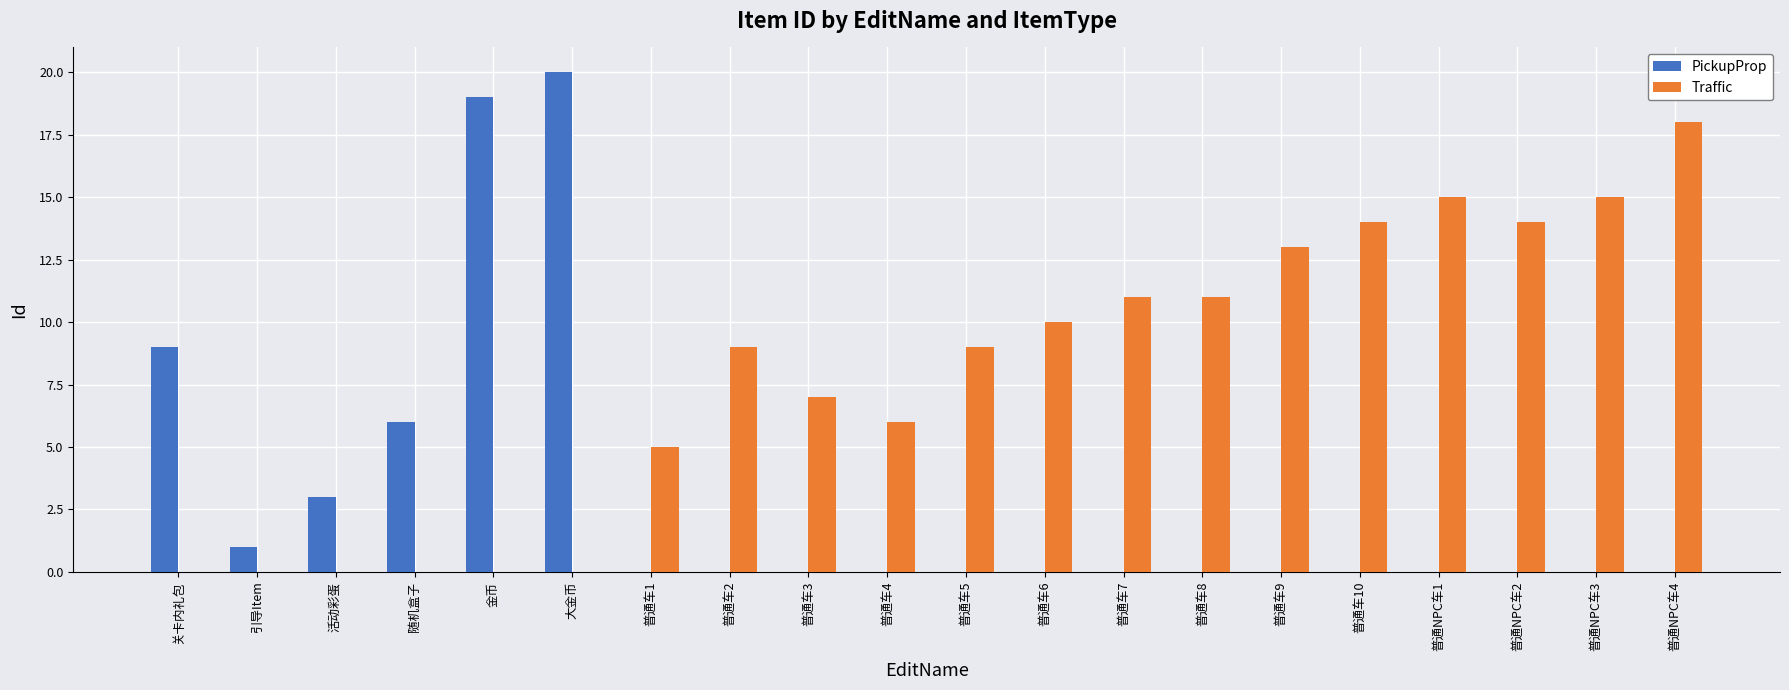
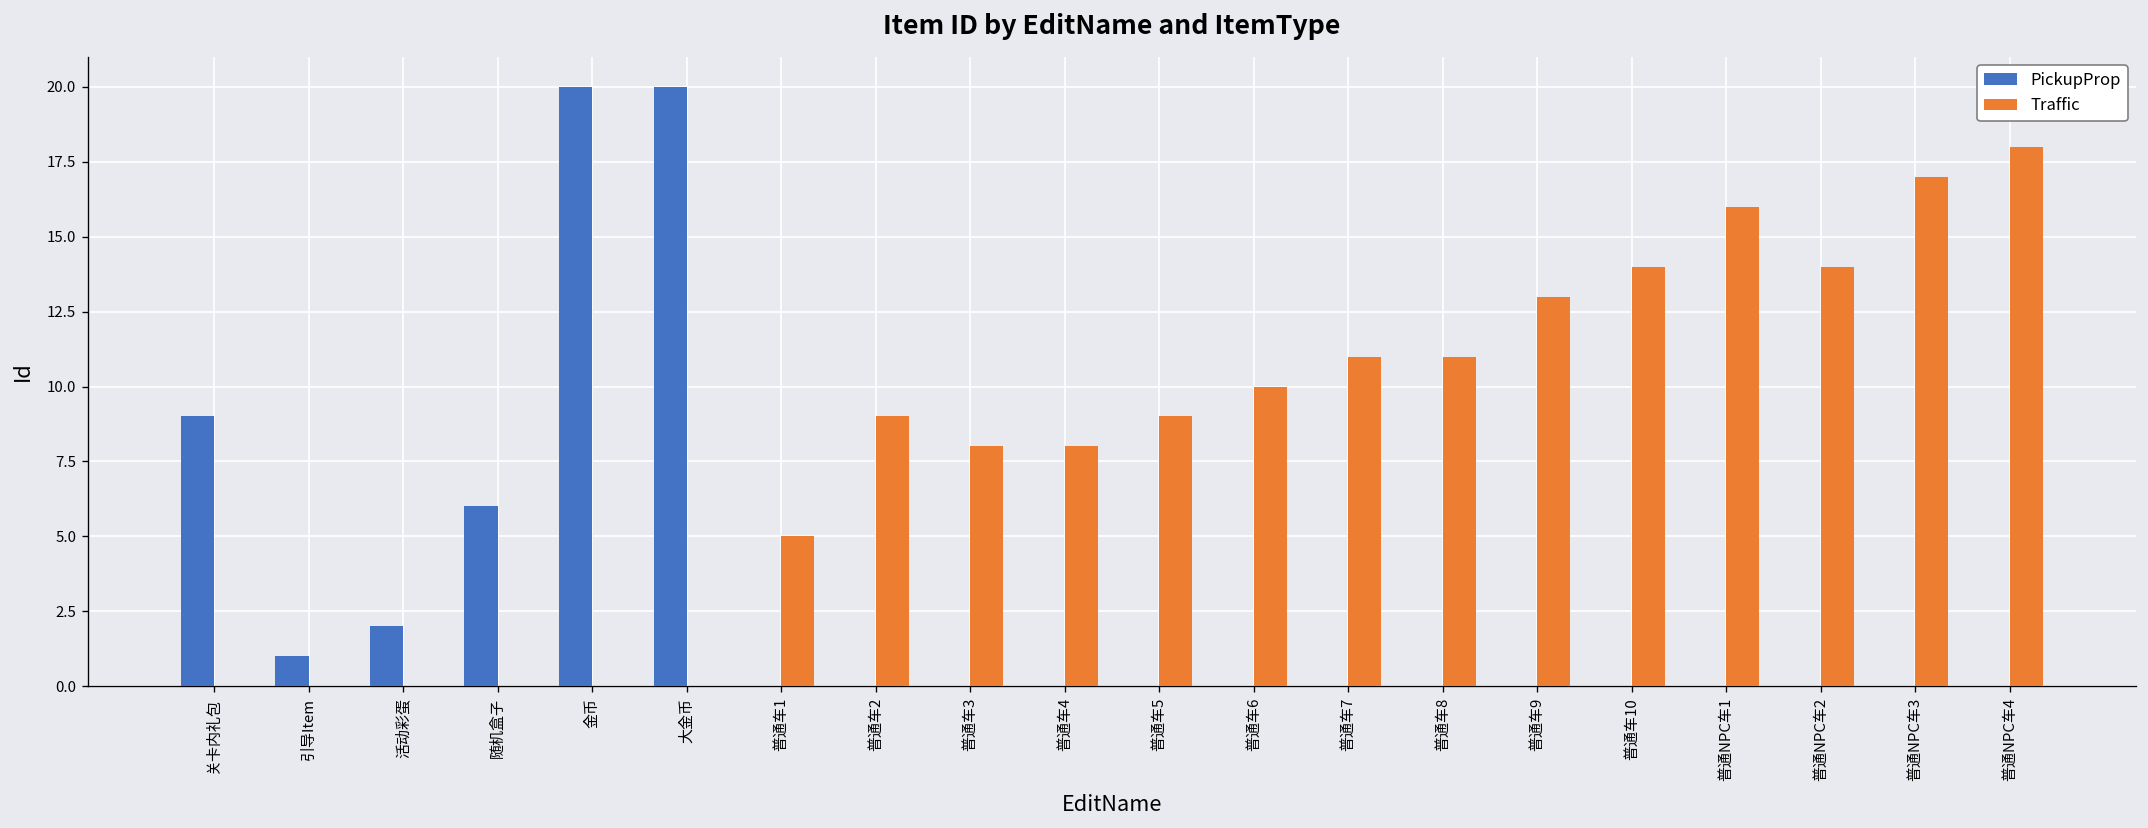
PickupProp, 活动彩蛋: 3 -> 2
PickupProp, 金币: 19 -> 20
Traffic, 普通车3: 7 -> 8
Traffic, 普通车4: 6 -> 8
Traffic, 普通NPC车1: 15 -> 16
Traffic, 普通NPC车3: 15 -> 17
